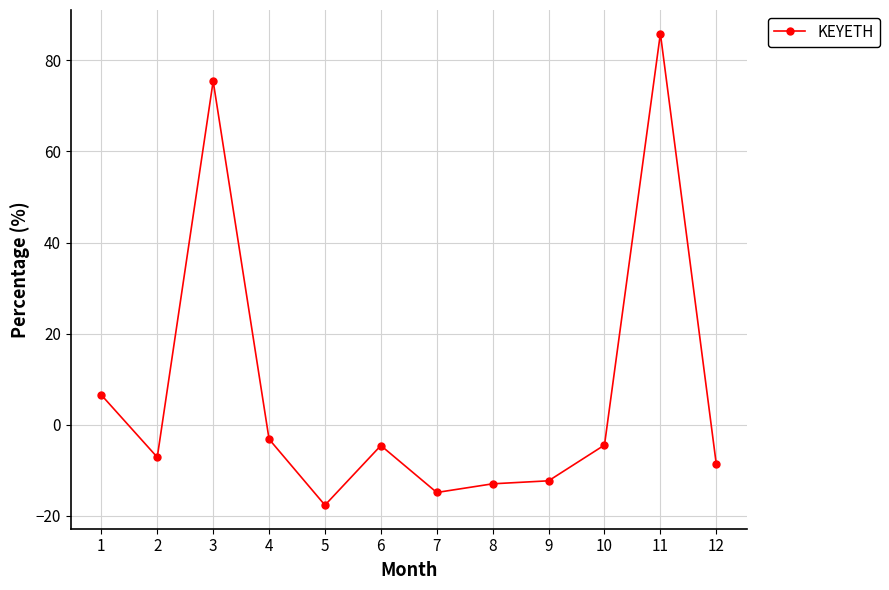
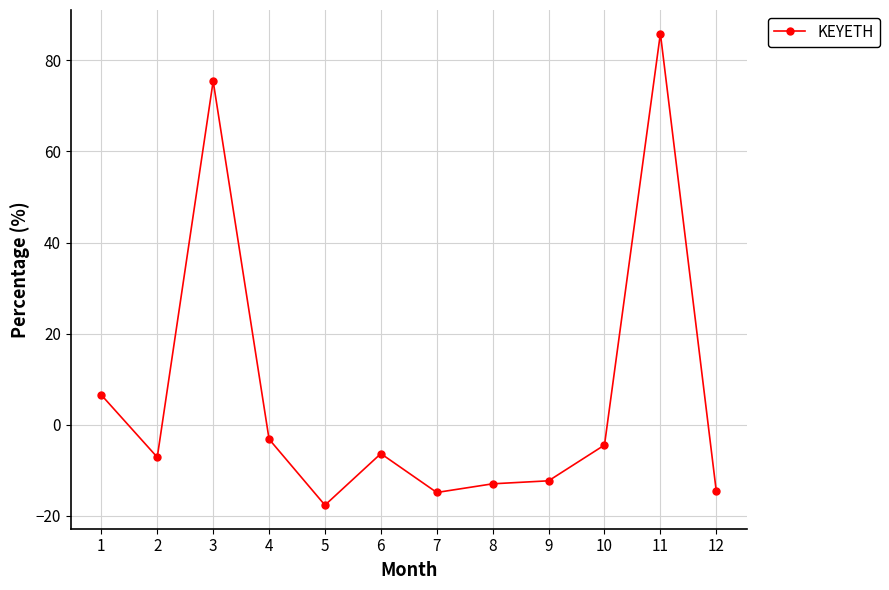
6: -5 -> -6
12: -9 -> -15
